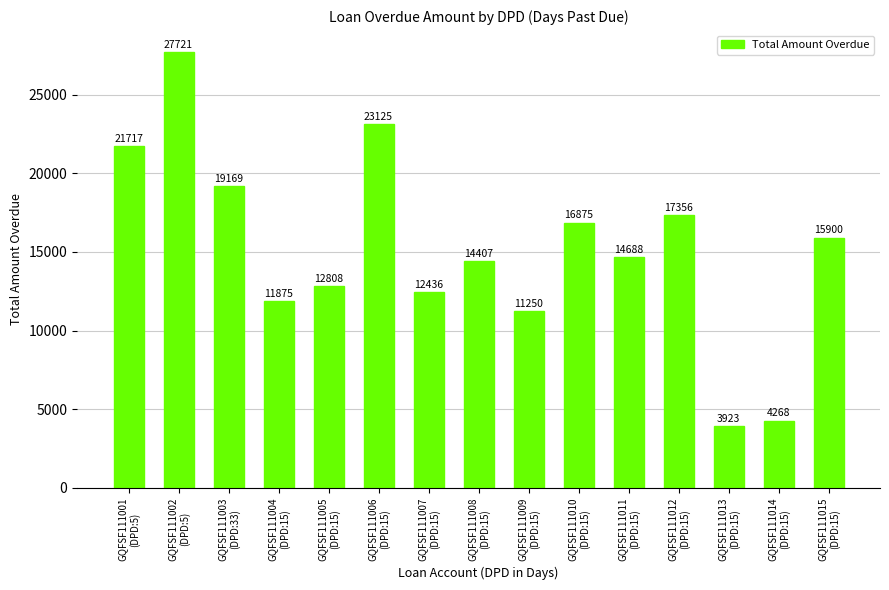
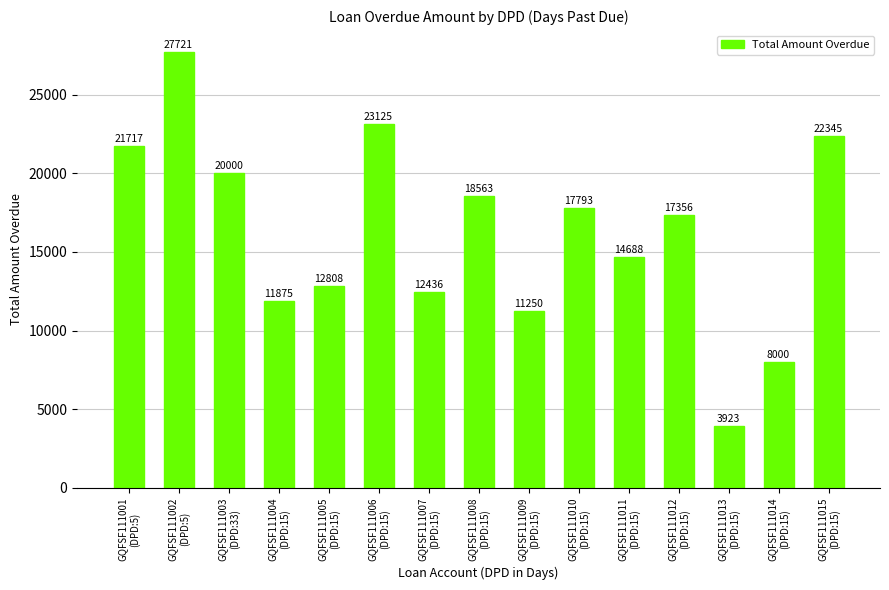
GQFSF111003 (DPD:33): 19169 -> 20000
GQFSF111008 (DPD:15): 14407 -> 18563
GQFSF111010 (DPD:15): 16875 -> 17793
GQFSF111014 (DPD:15): 4268 -> 8000
GQFSF111015 (DPD:15): 15900 -> 22345
